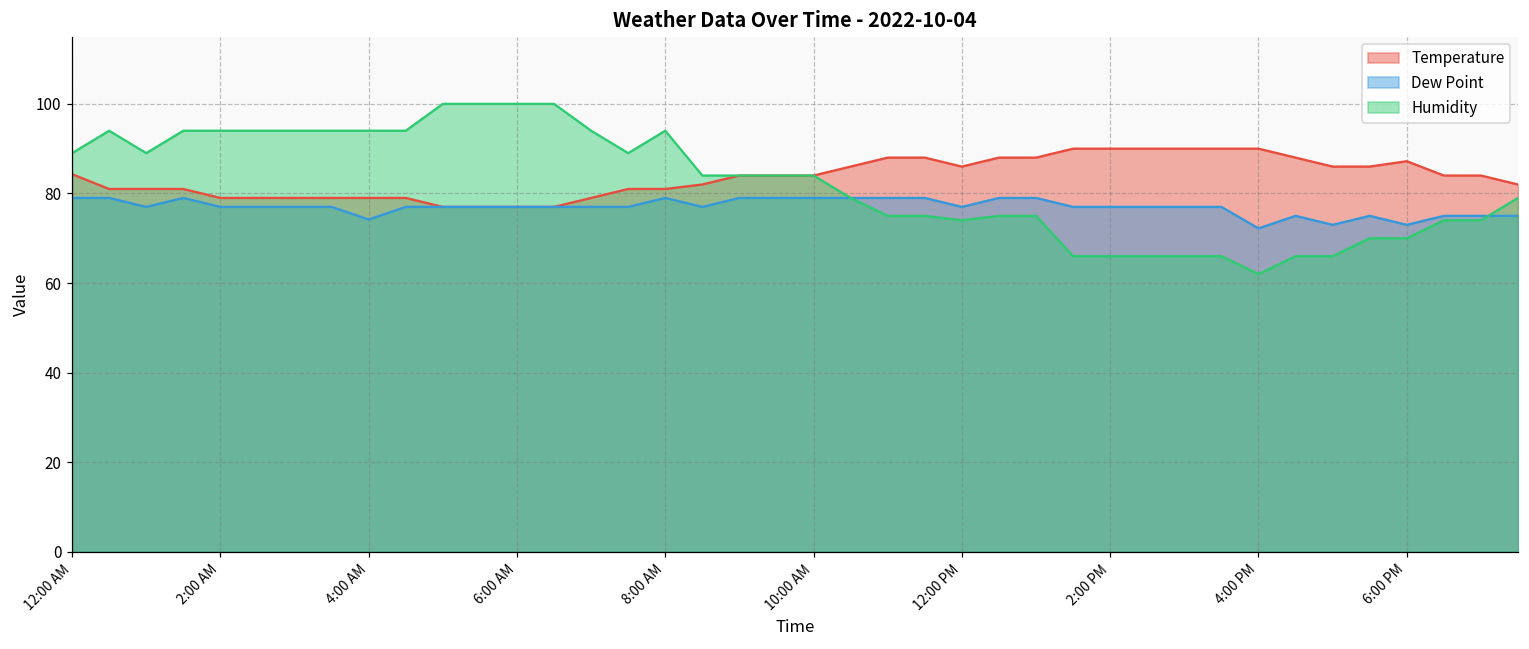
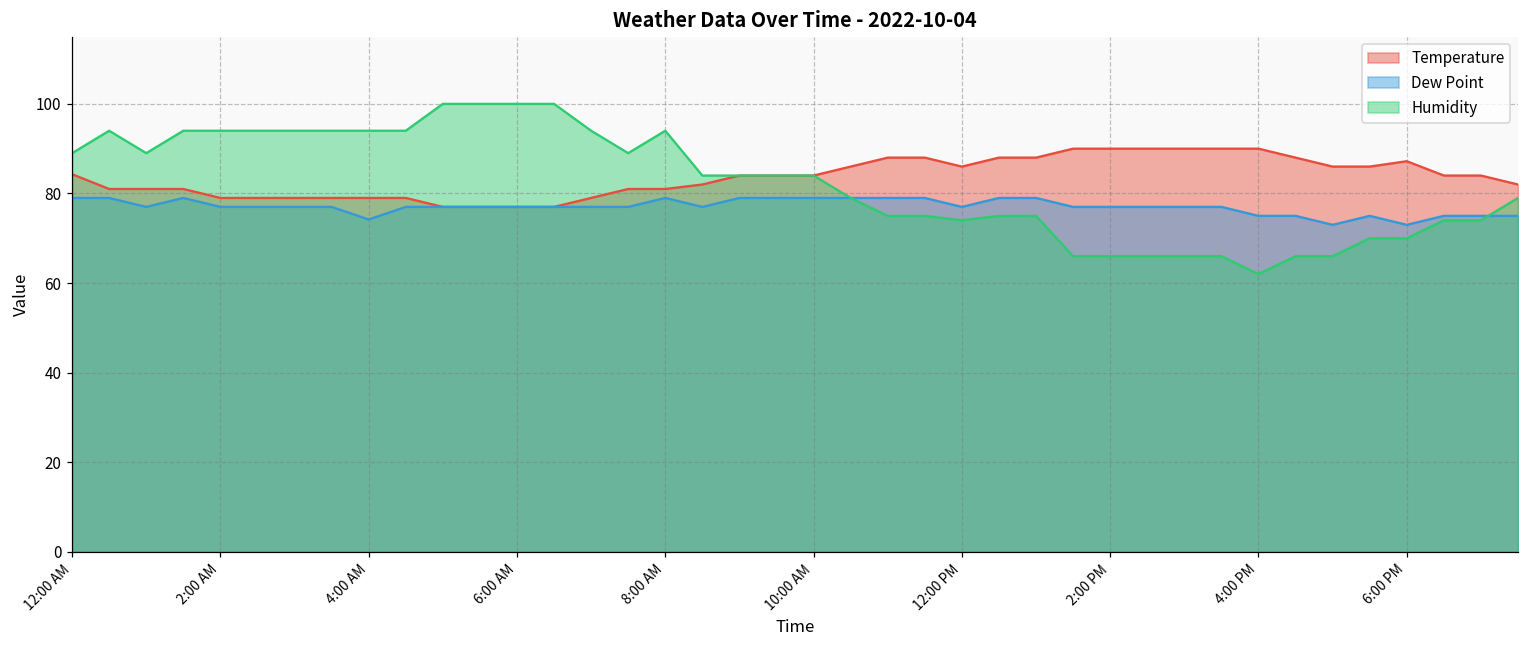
Dew Point, 4:00 PM: 72 -> 75
